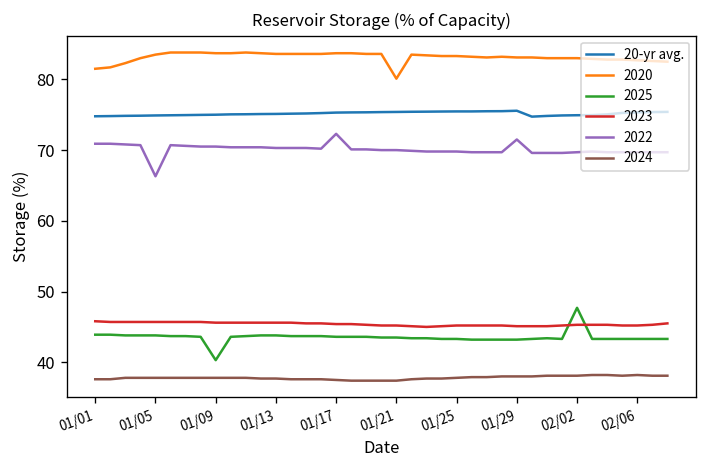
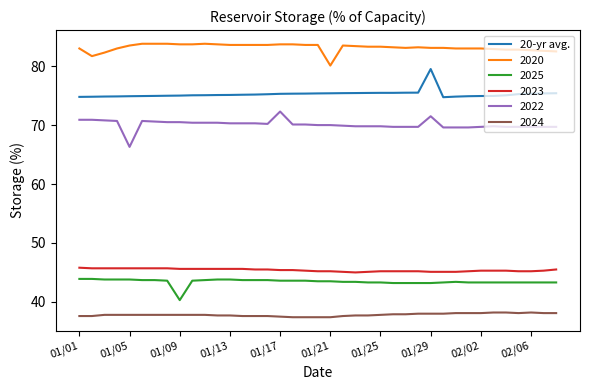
2020, 01/01: 82 -> 83
20-yr avg., 01/29: 76 -> 80
2025, 02/02: 48 -> 43
